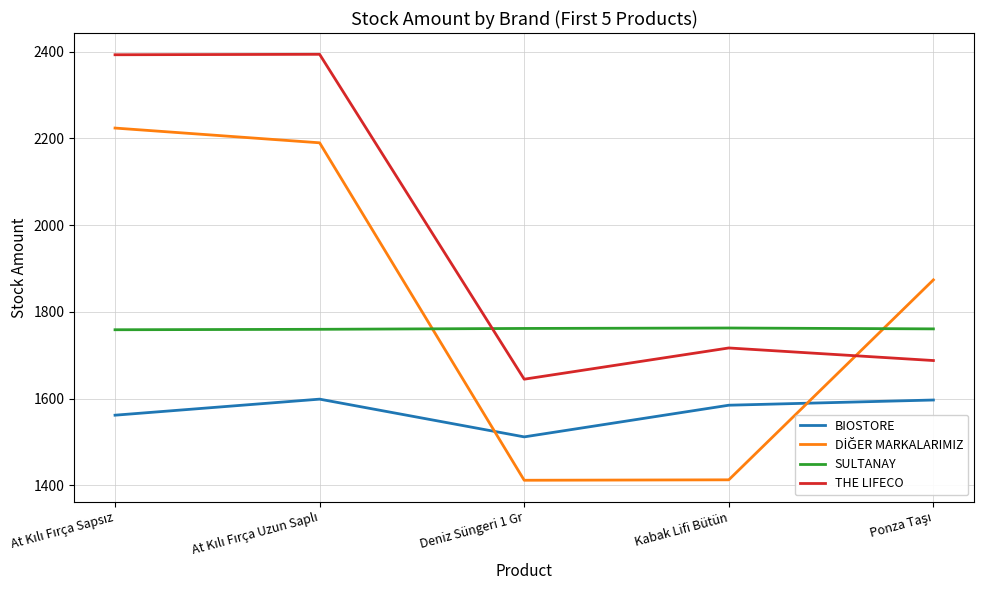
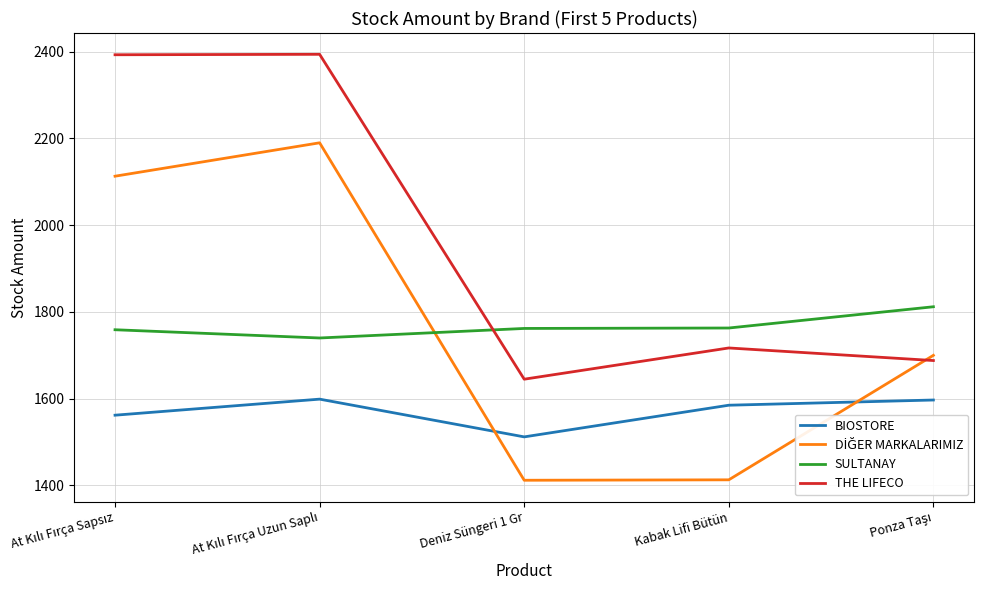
DİĞER MARKALARIMIZ, At Kılı Fırça Sapsız: 2220 -> 2110
SULTANAY, At Kılı Fırça Uzun Saplı: 1760 -> 1740
DİĞER MARKALARIMIZ, Ponza Taşı: 1870 -> 1700
SULTANAY, Ponza Taşı: 1760 -> 1810
